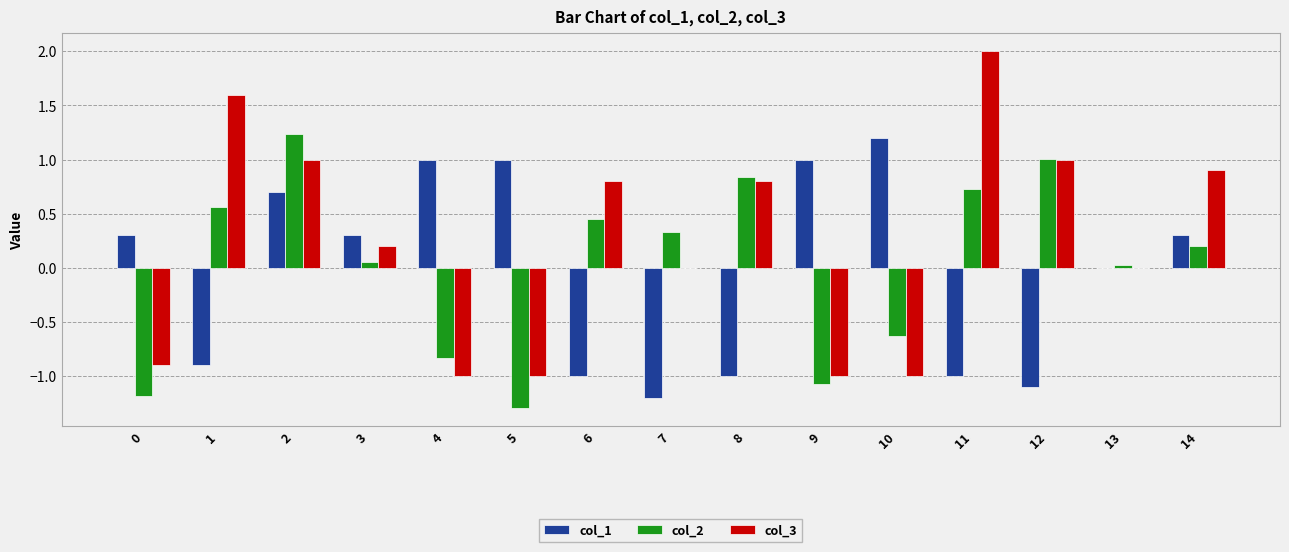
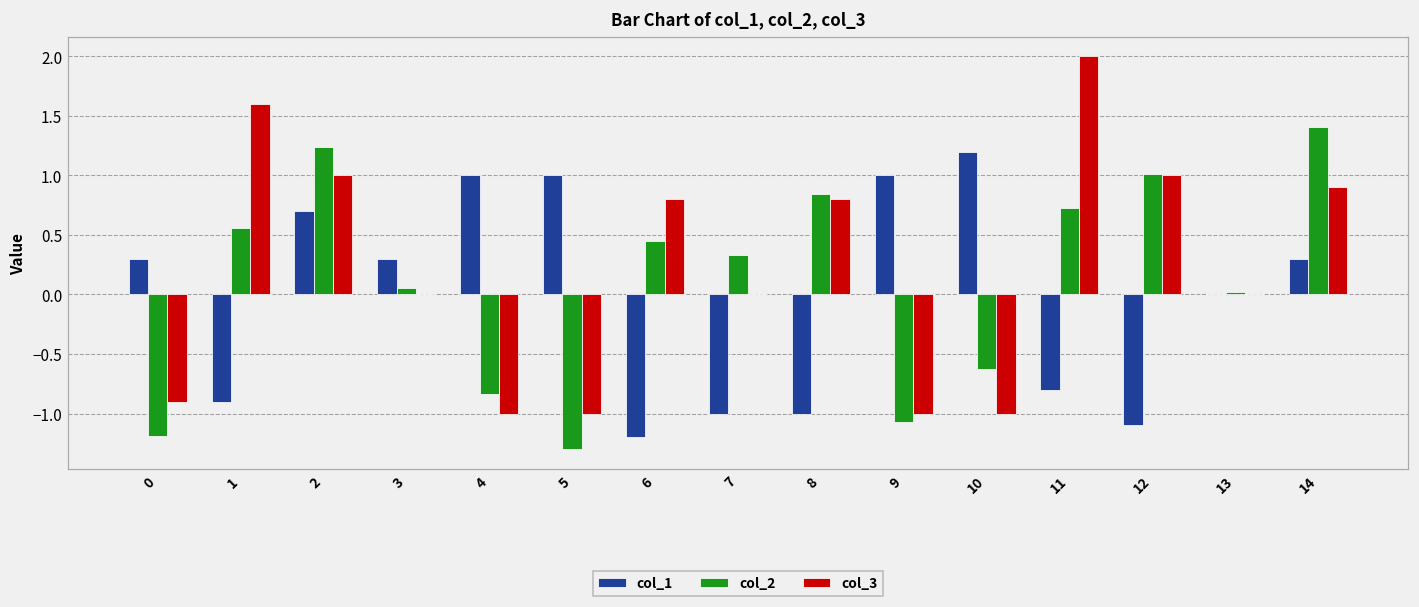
col_3, 3: 0.2 -> 0.0
col_1, 6: -1.0 -> -1.2
col_1, 7: -1.2 -> -1.0
col_1, 11: -1.0 -> -0.8
col_2, 14: 0.20 -> 1.40
